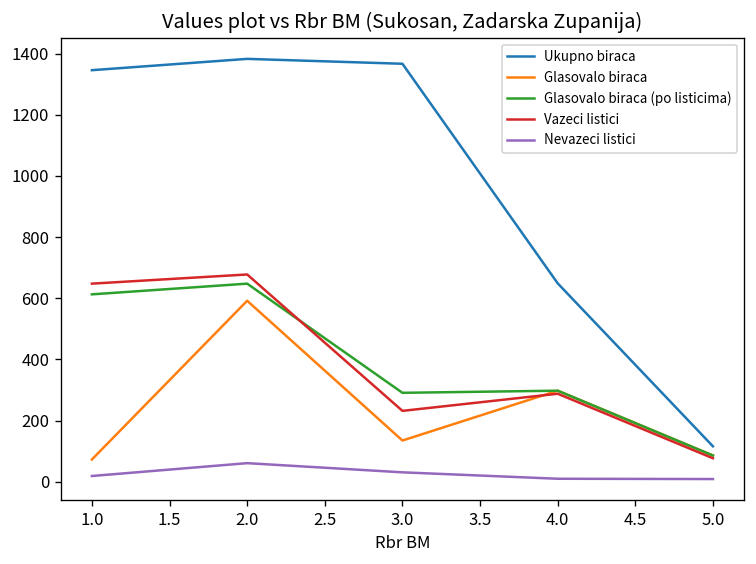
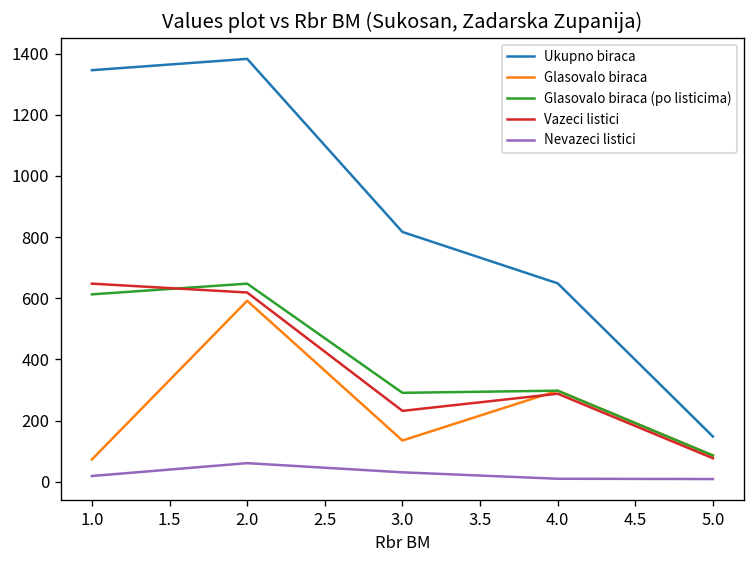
Vazeci listici, 2.0: 680 -> 620
Ukupno biraca, 3.0: 1370 -> 820
Ukupno biraca, 5.0: 120 -> 150
